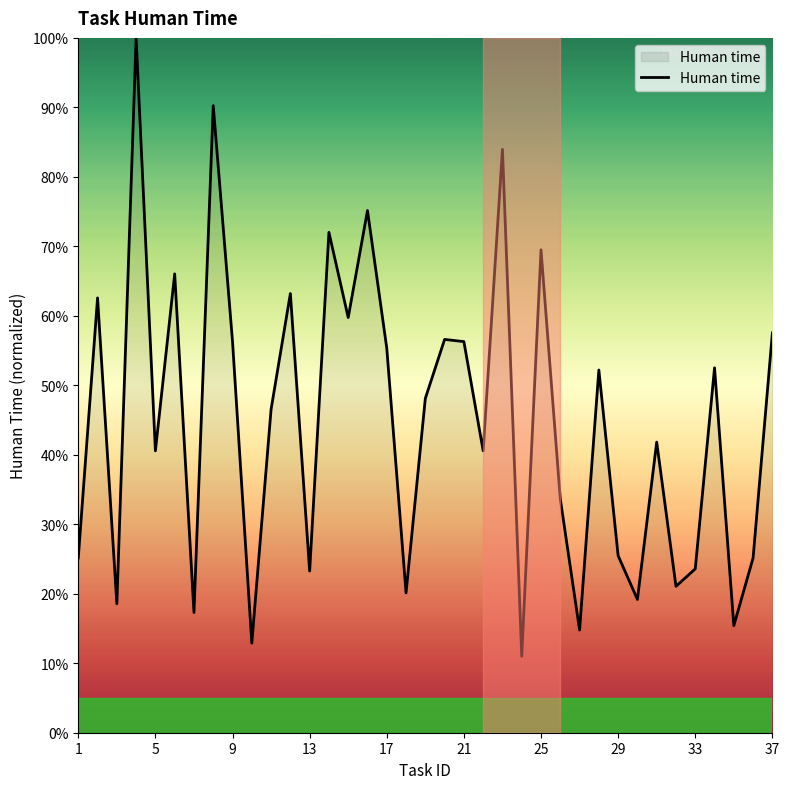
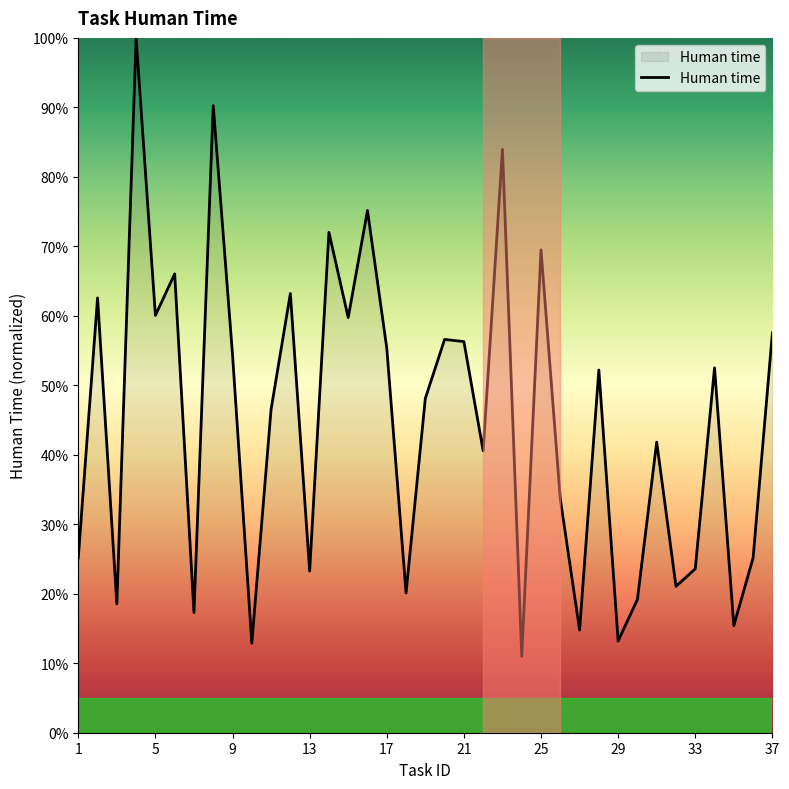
5: 41% -> 60%
9: 56% -> 54%
29: 25% -> 13%
